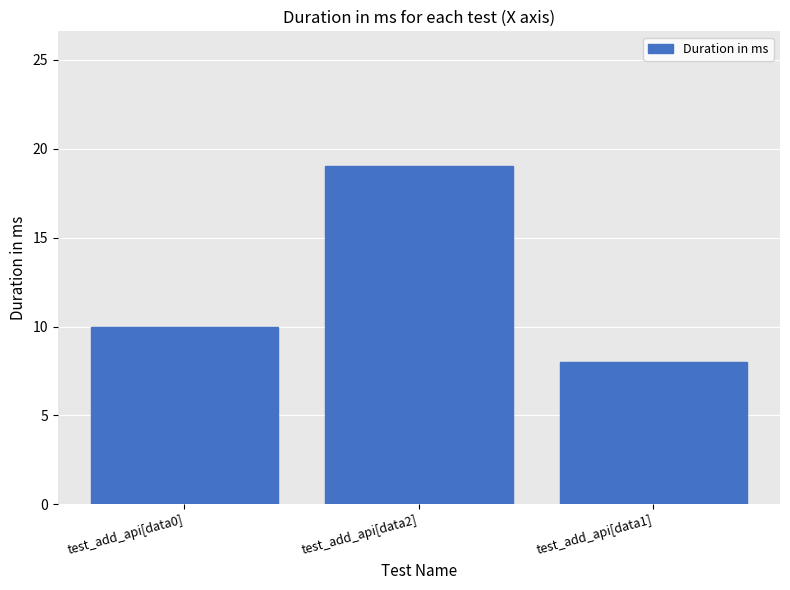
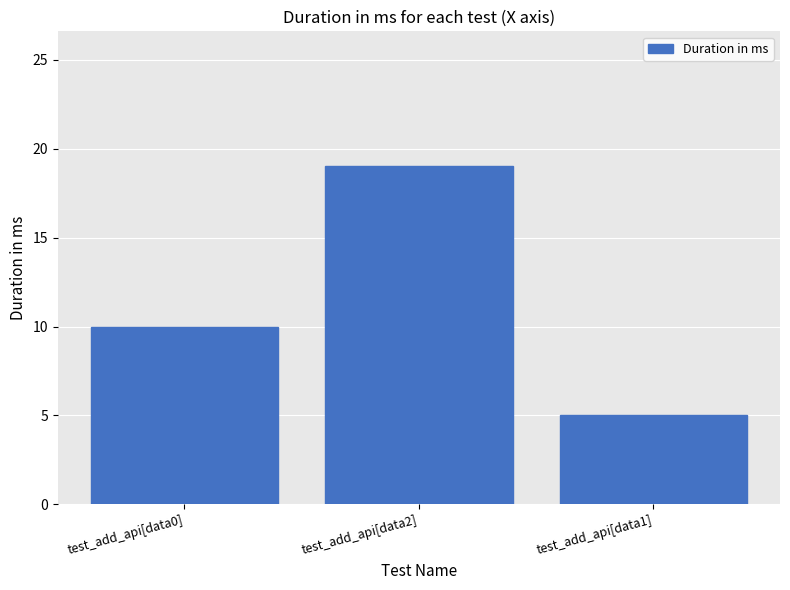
test_add_api[data1]: 8 -> 5
